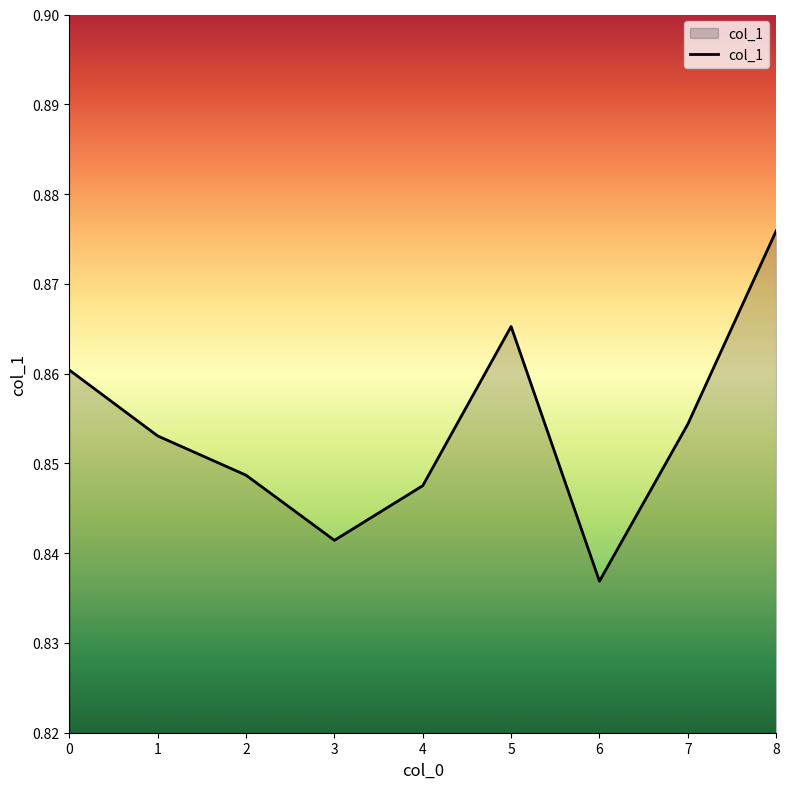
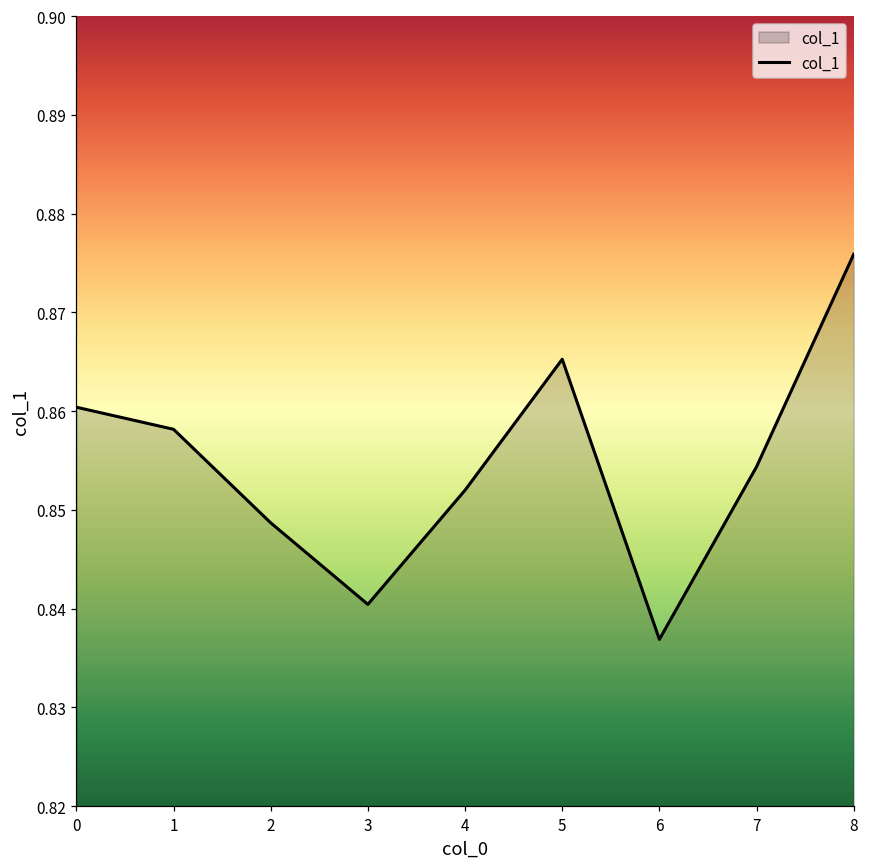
1: 0.853 -> 0.858
3: 0.841 -> 0.840
4: 0.848 -> 0.852
